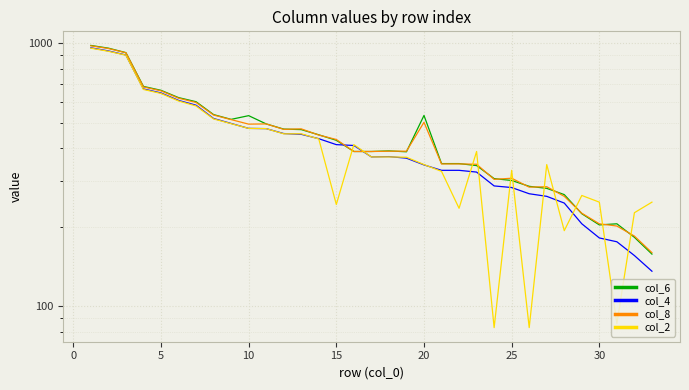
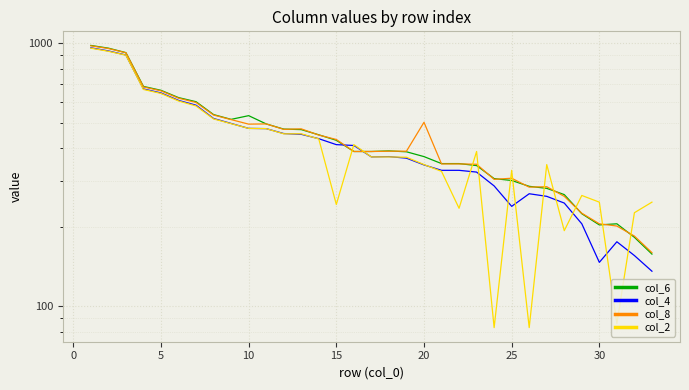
col_6, 20: 530 -> 370
col_4, 25: 280 -> 240
col_4, 30: 180 -> 150
